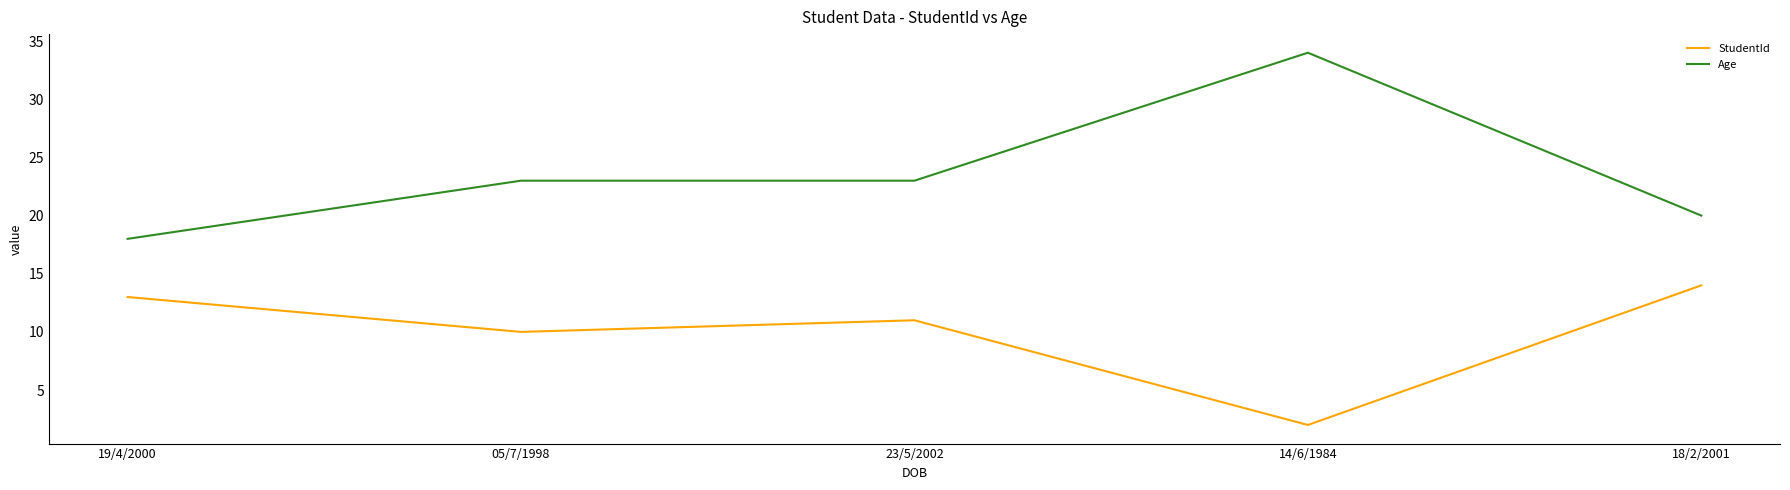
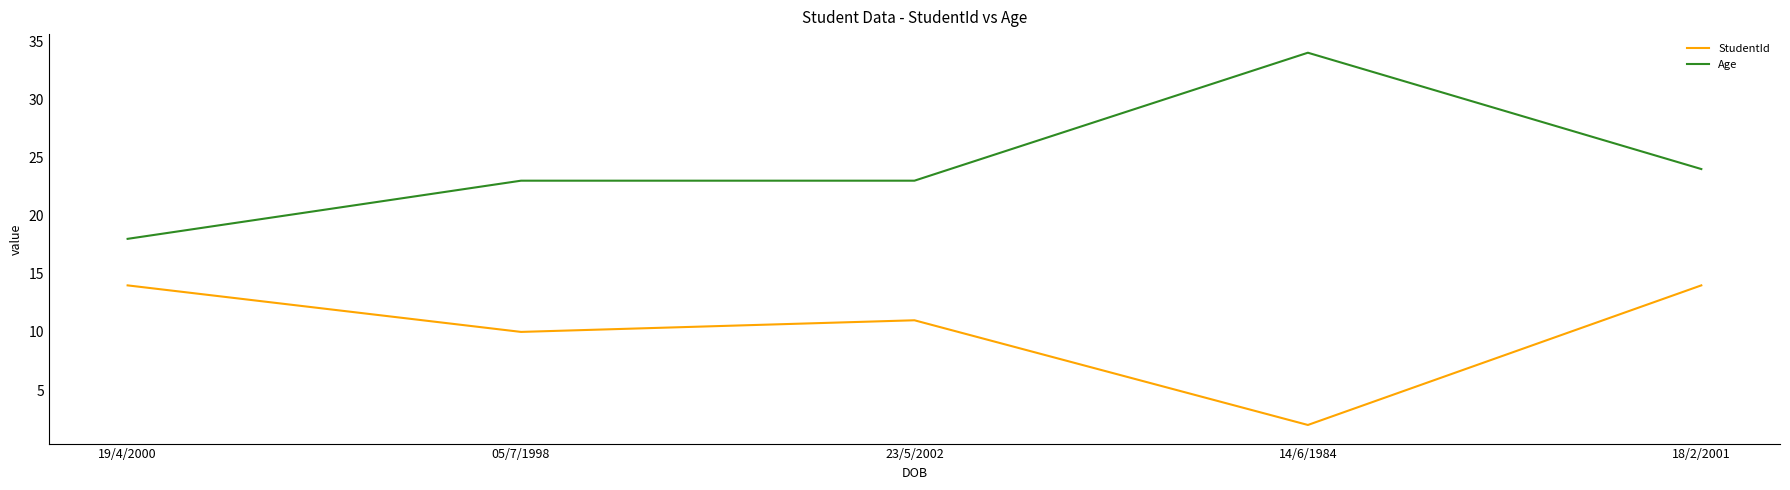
StudentId, 19/4/2000: 13 -> 14
Age, 18/2/2001: 20 -> 24
